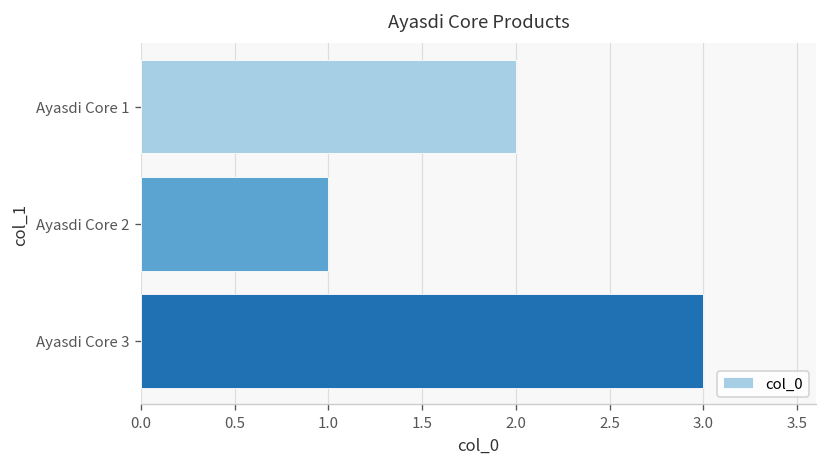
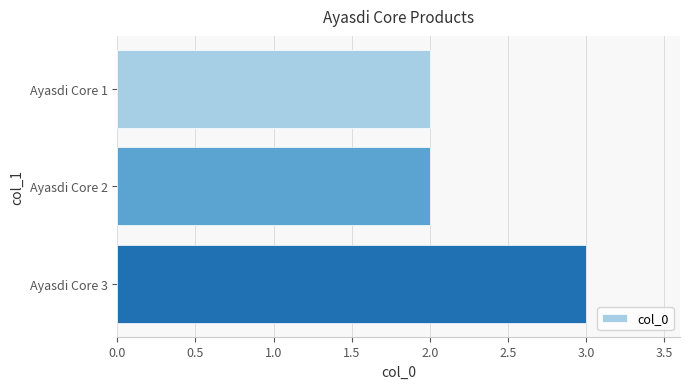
Ayasdi Core 2: 1 -> 2
